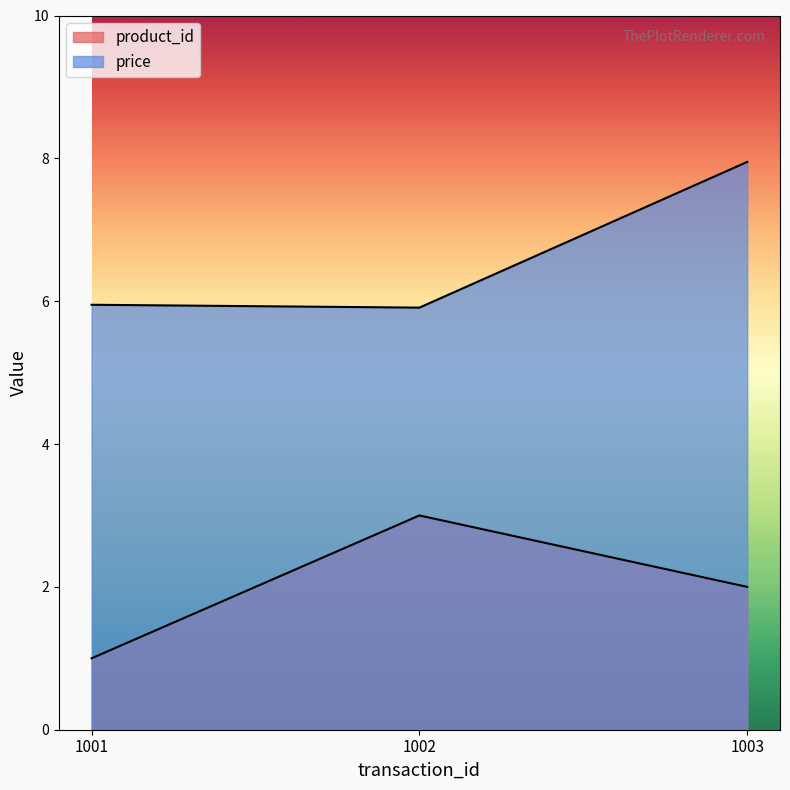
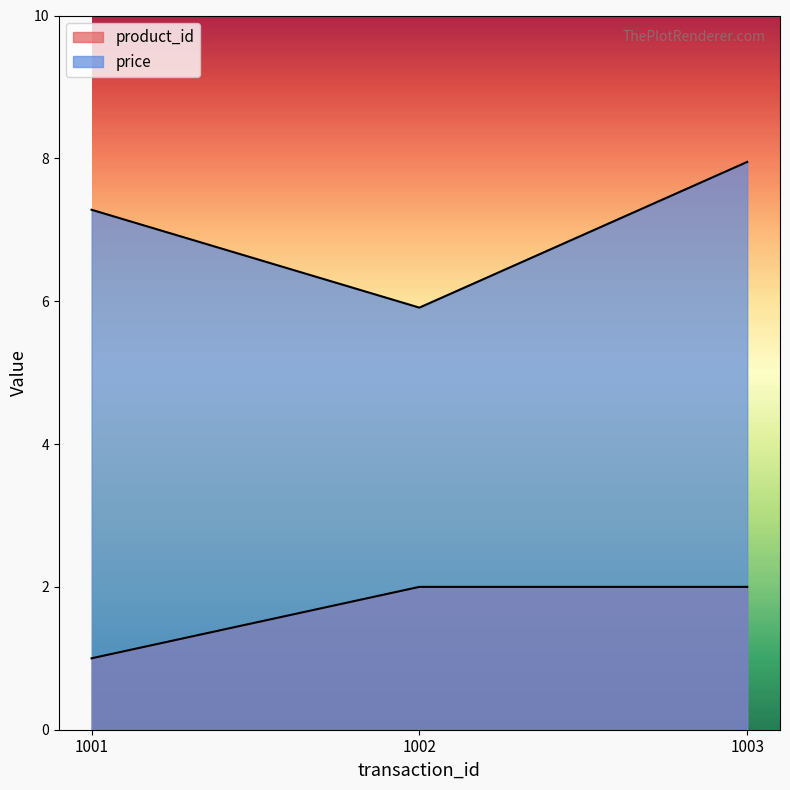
price, 1001: 6.0 -> 7.3
product_id, 1002: 3 -> 2
